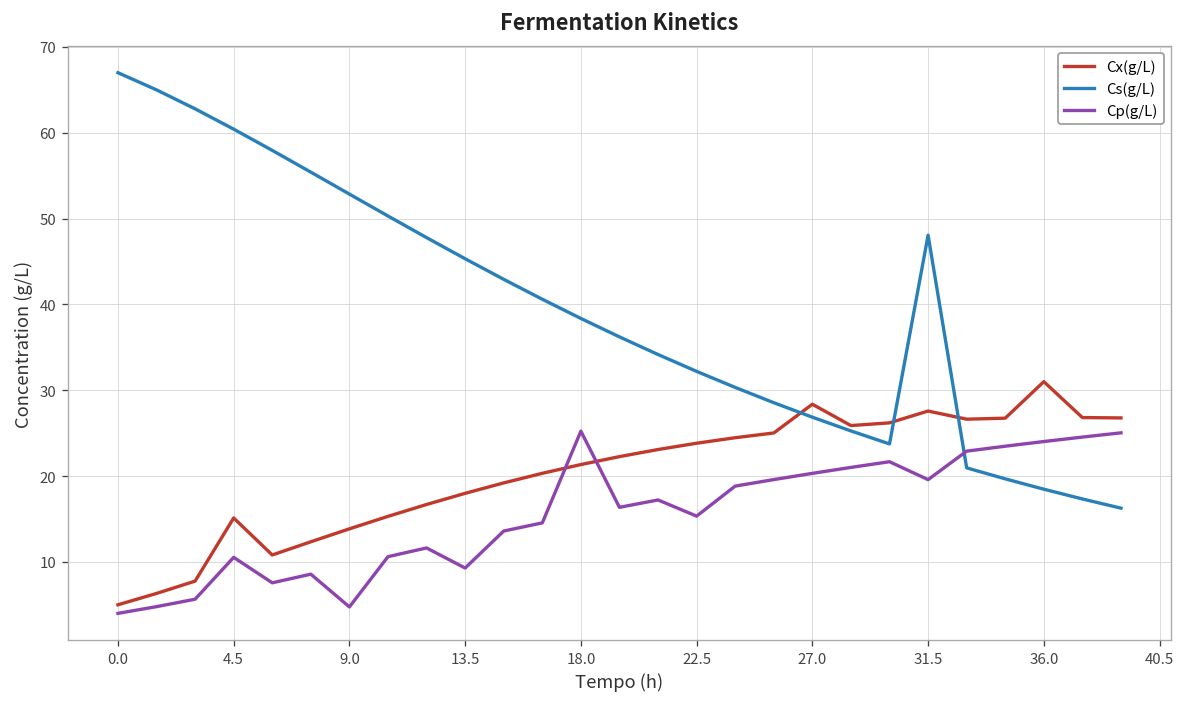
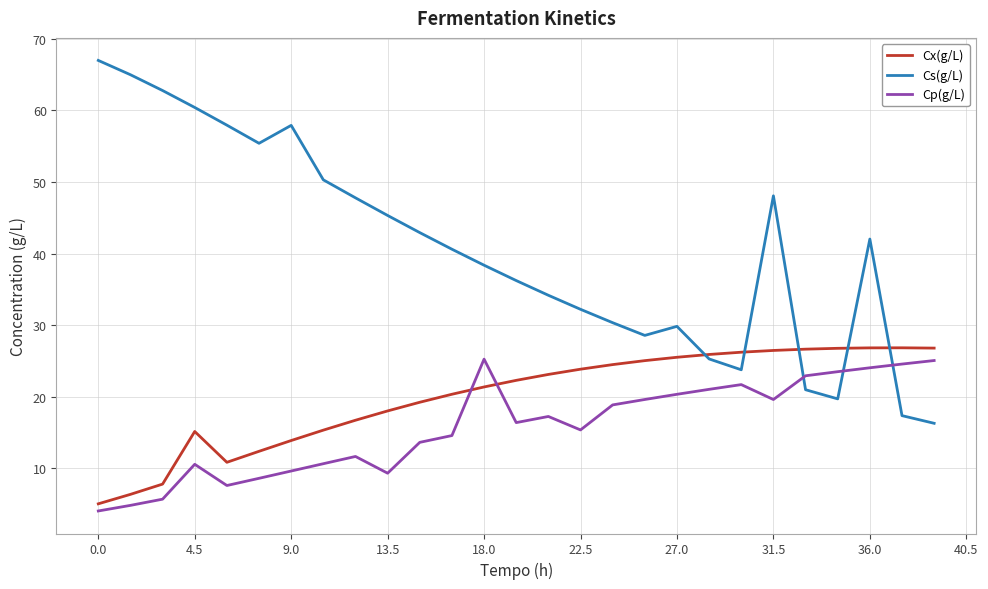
Cs(g/L), 9.0: 53 -> 58
Cp(g/L), 9.0: 5 -> 10
Cx(g/L), 27.0: 28 -> 25
Cs(g/L), 27.0: 27 -> 30
Cx(g/L), 31.5: 28 -> 26
Cx(g/L), 36.0: 31 -> 27
Cs(g/L), 36.0: 18 -> 42
